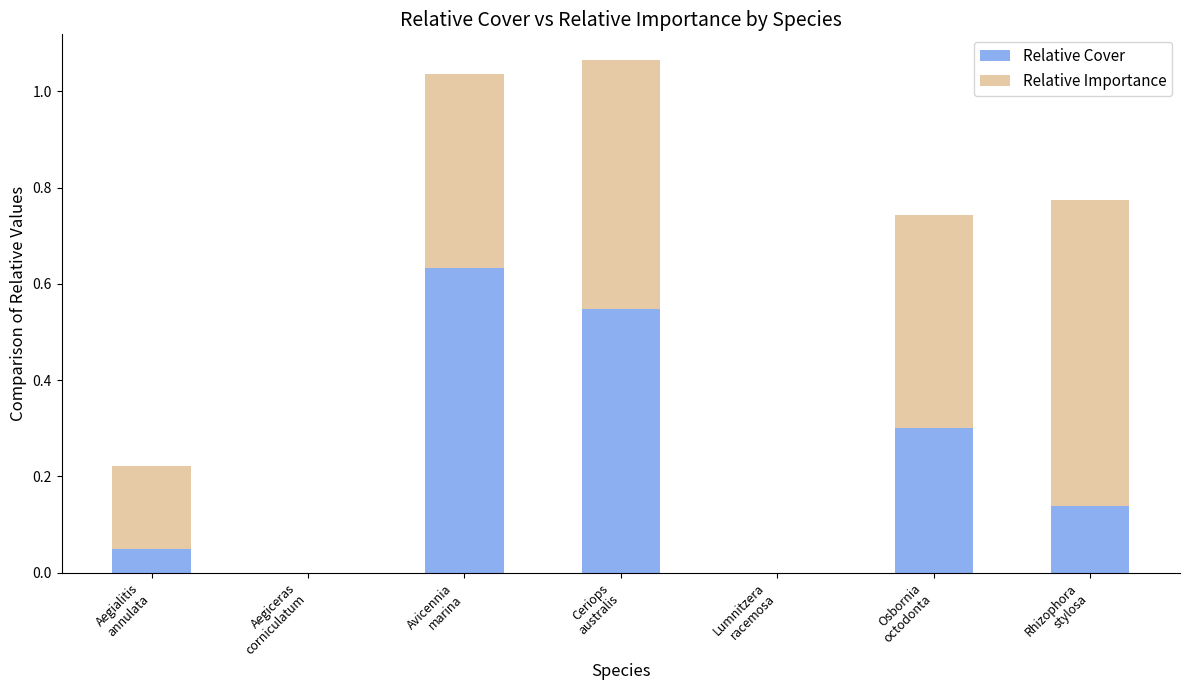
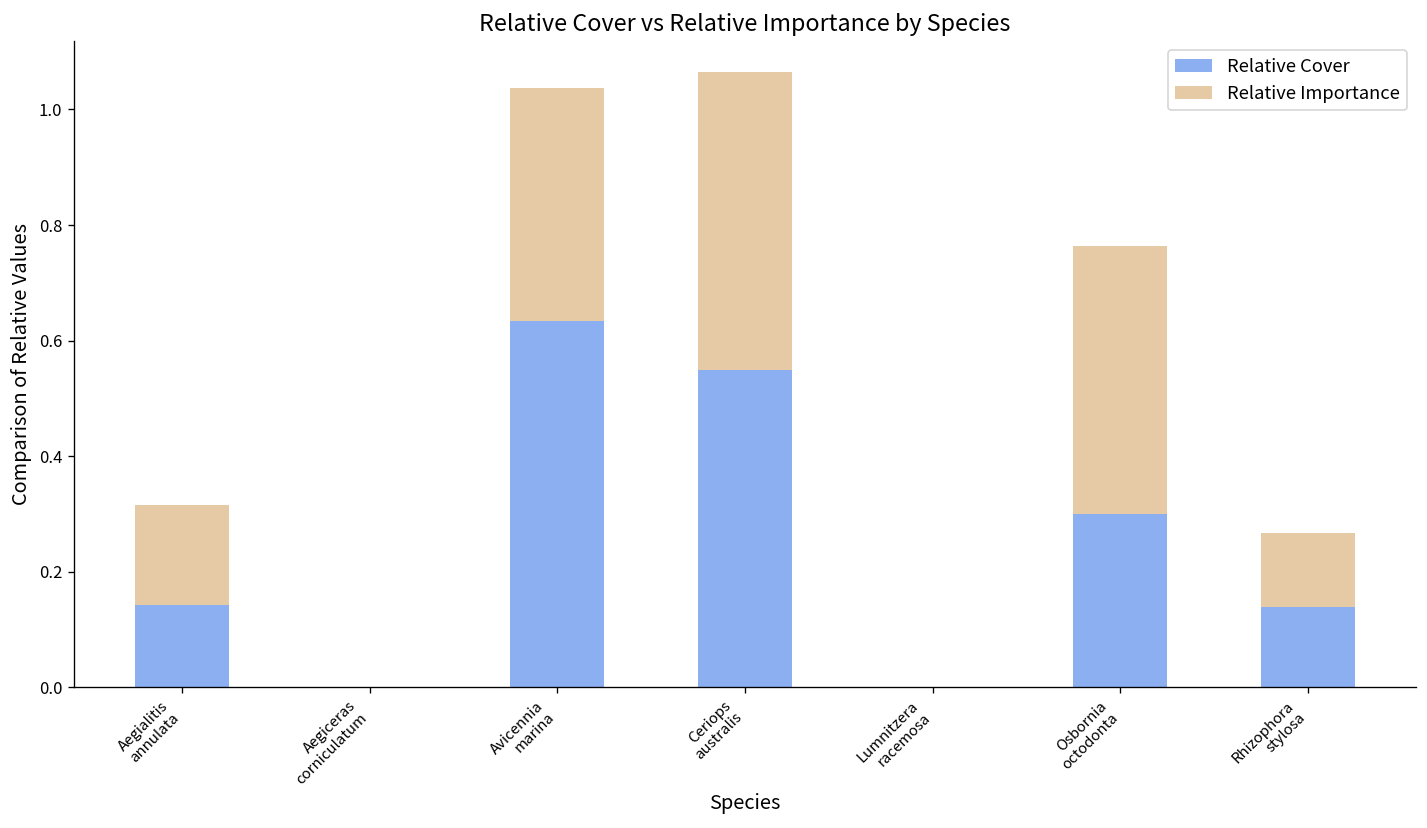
Relative Cover, Aegialitis annulata: 0.05 -> 0.14
Relative Importance, Osbornia octodonta: 0.44 -> 0.46
Relative Importance, Rhizophora stylosa: 0.64 -> 0.13
